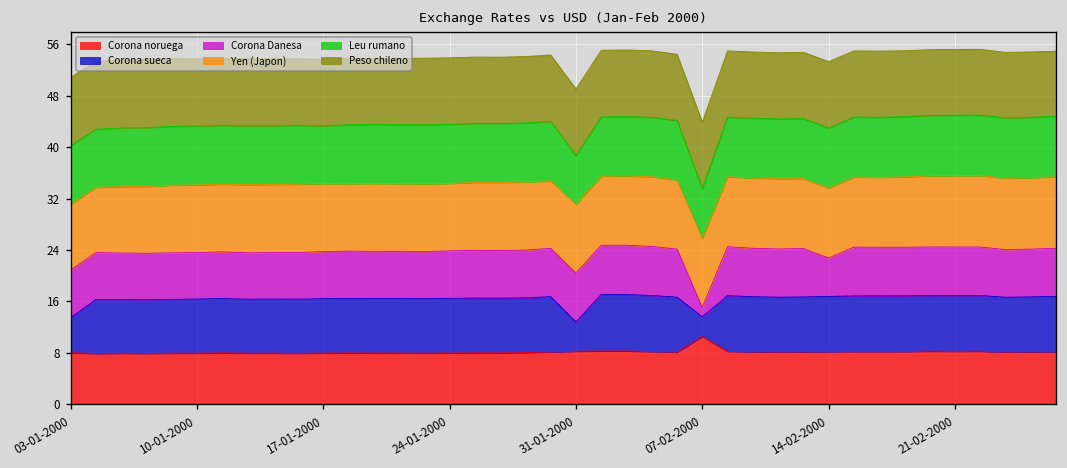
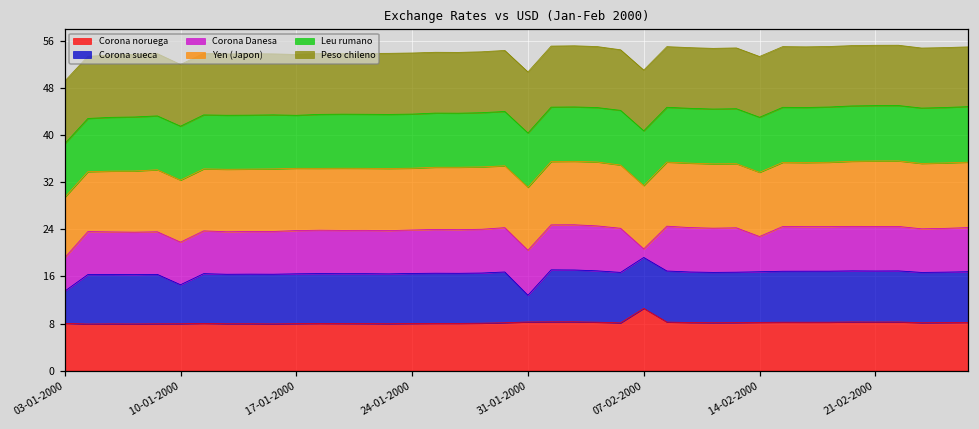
Corona Danesa, 03-01-2000: 7 -> 6
Corona sueca, 10-01-2000: 8 -> 7
Leu rumano, 31-01-2000: 8 -> 9
Corona sueca, 07-02-2000: 3 -> 9
Leu rumano, 07-02-2000: 8 -> 9
